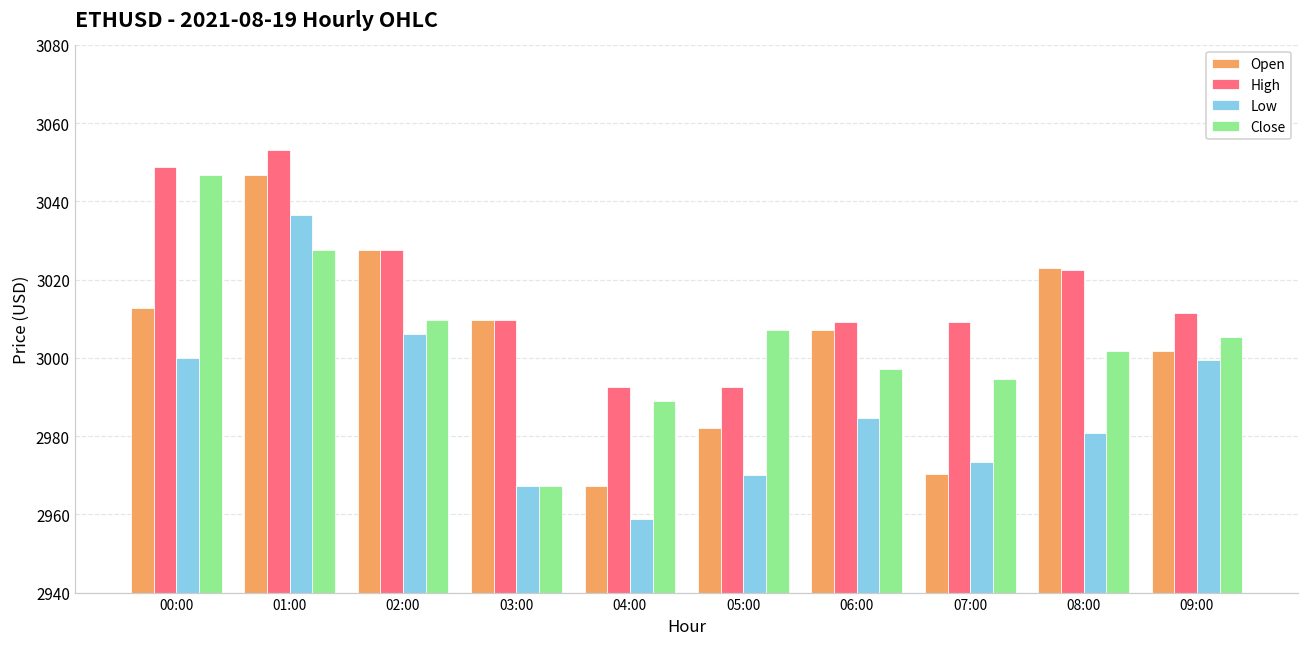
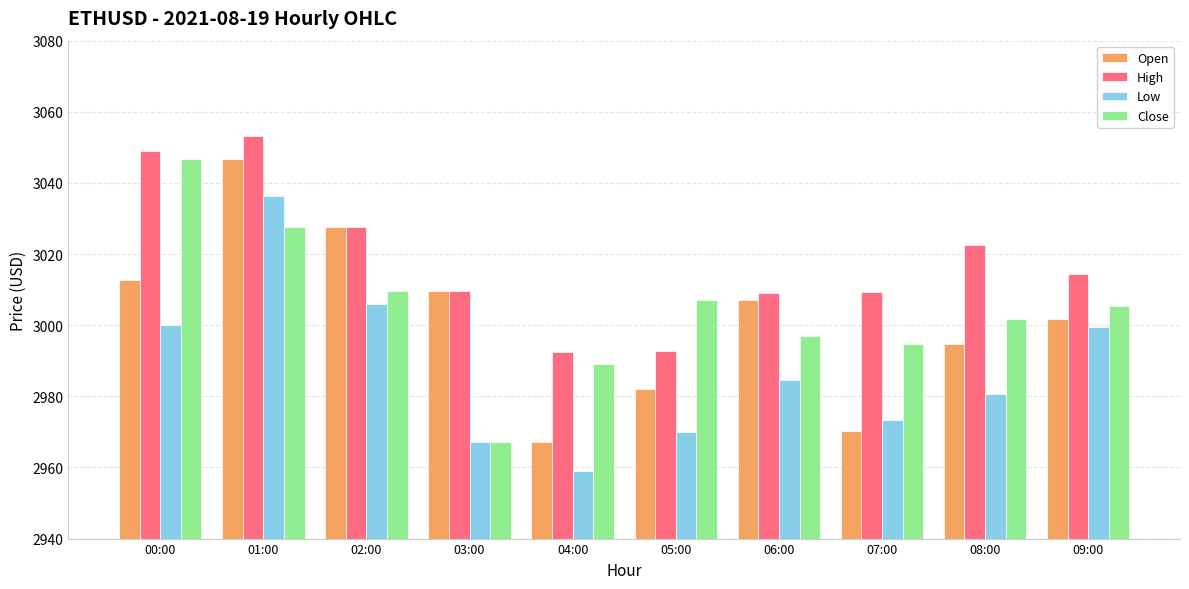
Open, 08:00: 3023 -> 2995
High, 09:00: 3011 -> 3015
